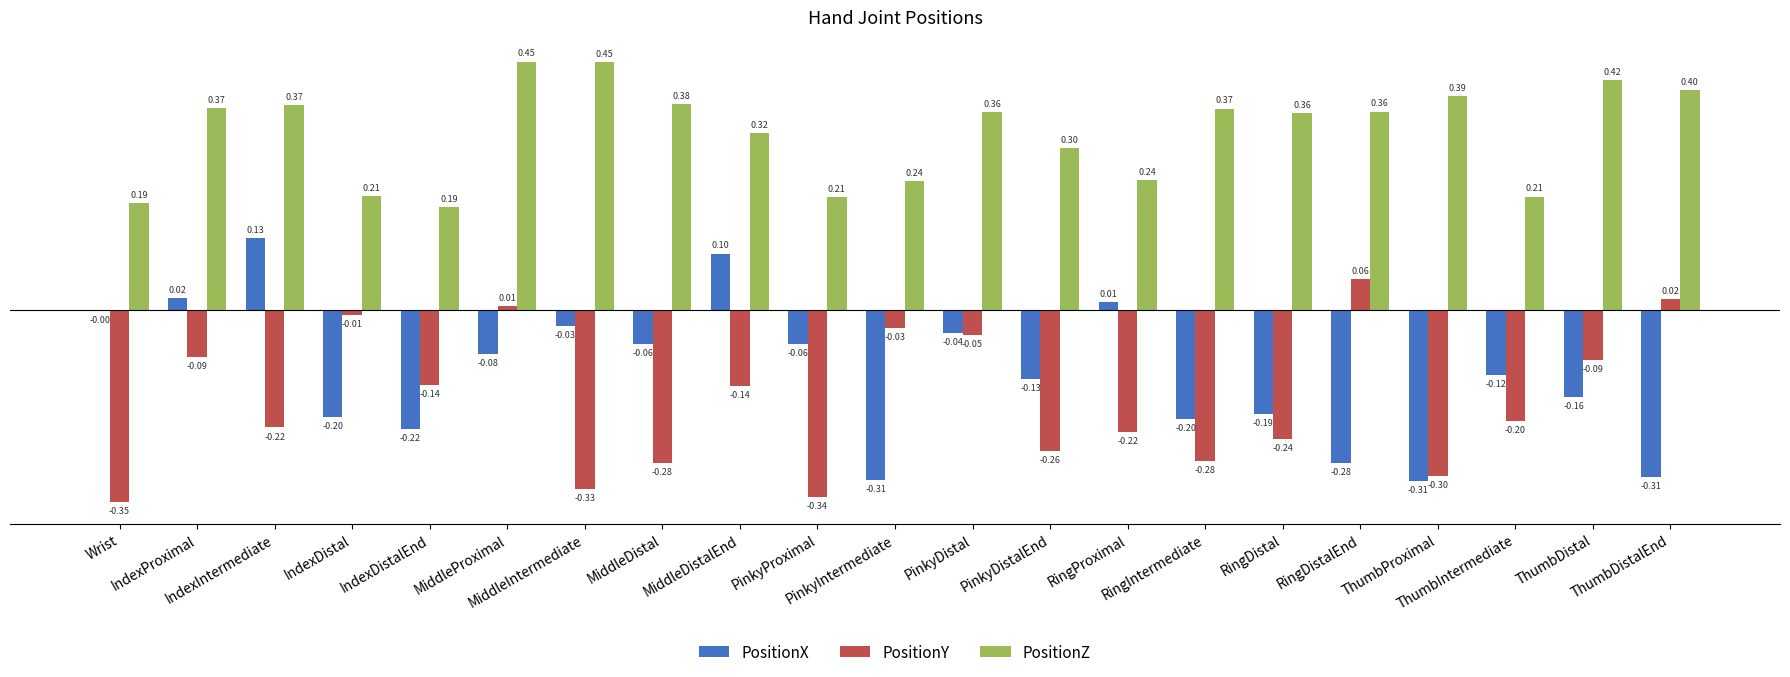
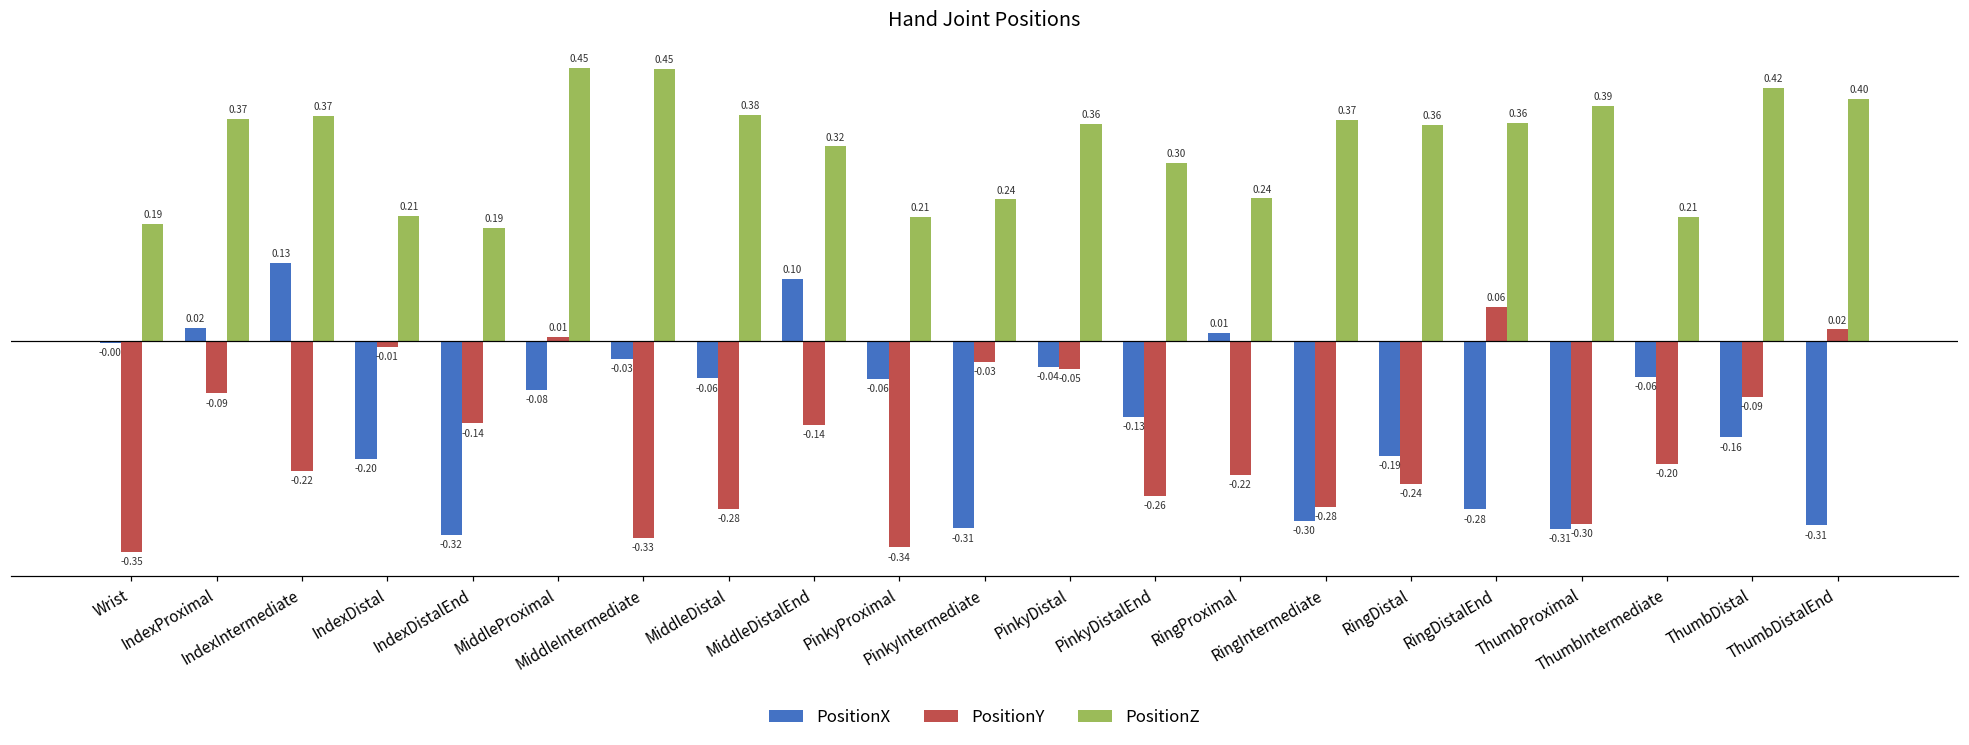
PositionX, IndexDistalEnd: -0.22 -> -0.32
PositionX, RingIntermediate: -0.20 -> -0.30
PositionX, ThumbIntermediate: -0.12 -> -0.06
